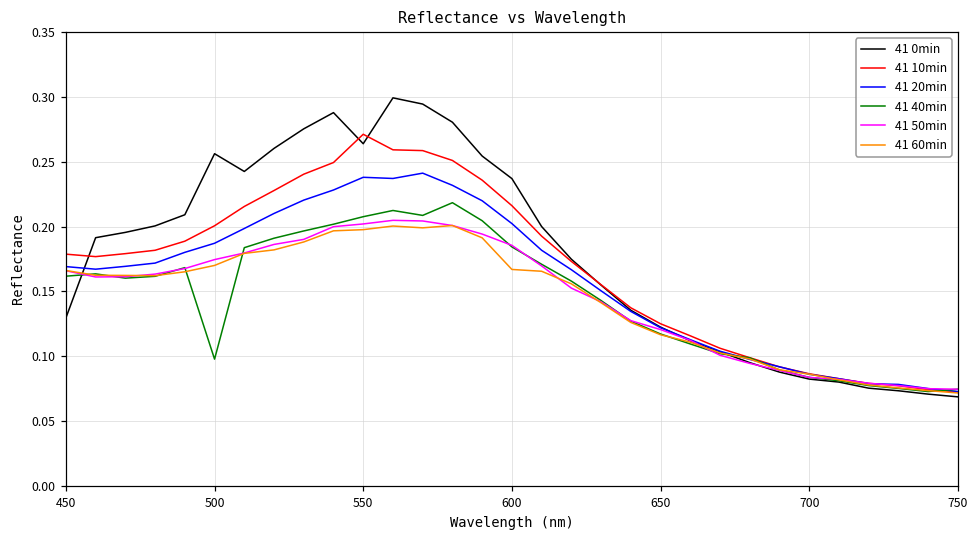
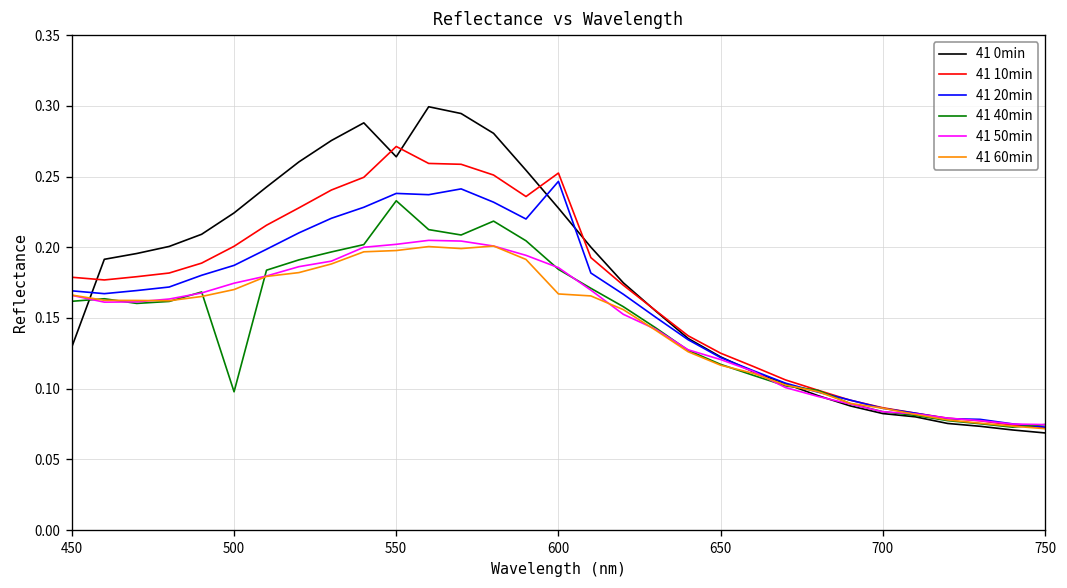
41 0min, 500: 0.256 -> 0.224
41 40min, 550: 0.208 -> 0.233
41 0min, 600: 0.237 -> 0.228
41 10min, 600: 0.216 -> 0.253
41 20min, 600: 0.202 -> 0.247
